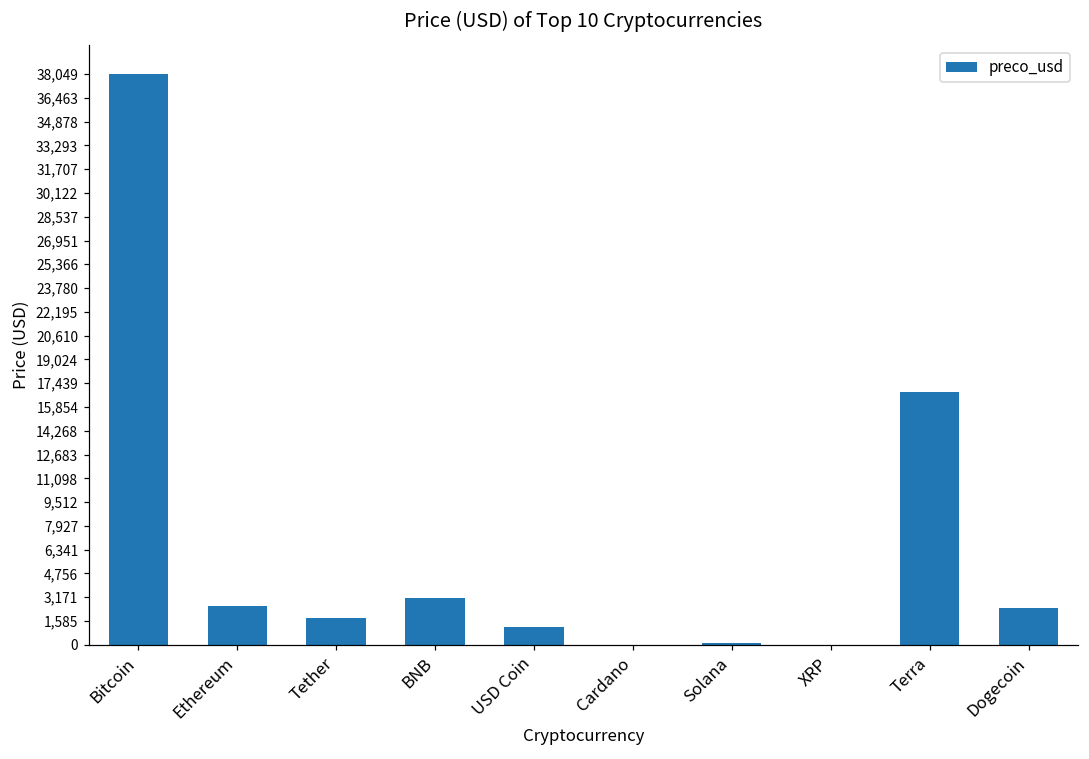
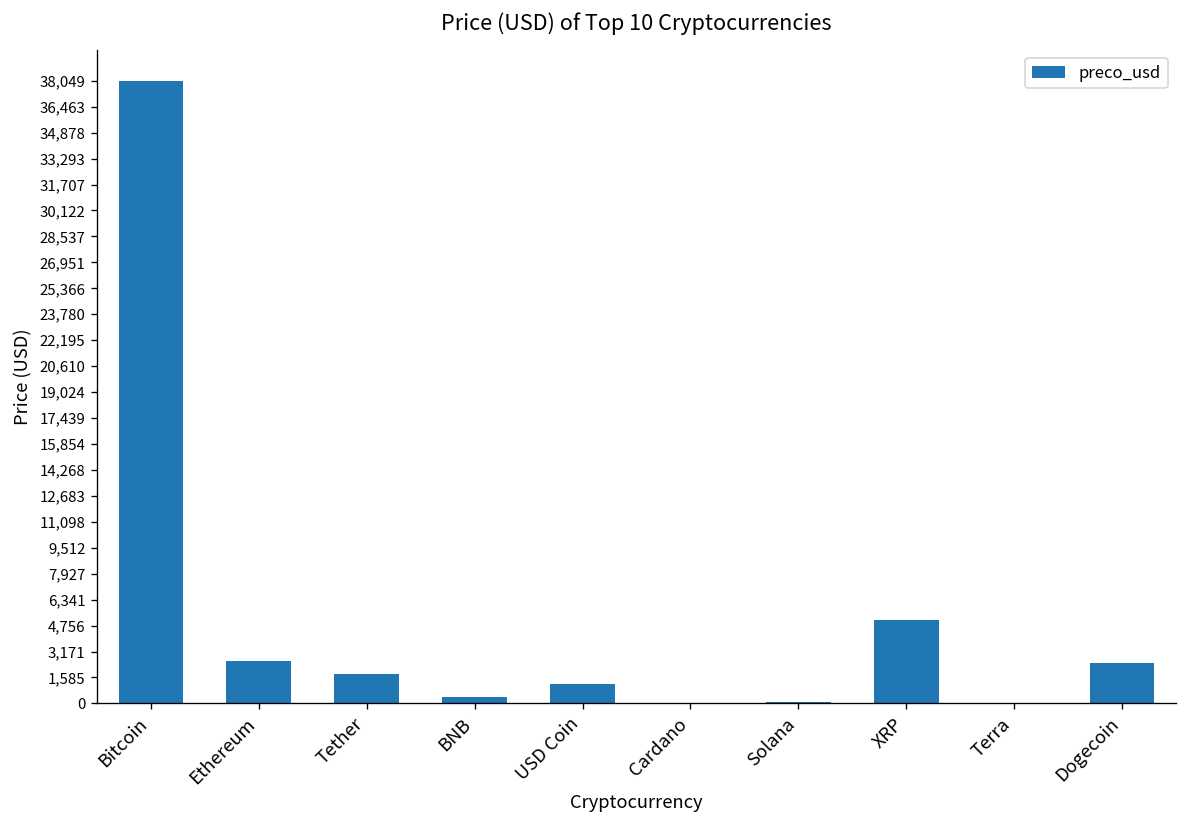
BNB: 3,100 -> 400
XRP: 0 -> 5,100
Terra: 16,900 -> 100
